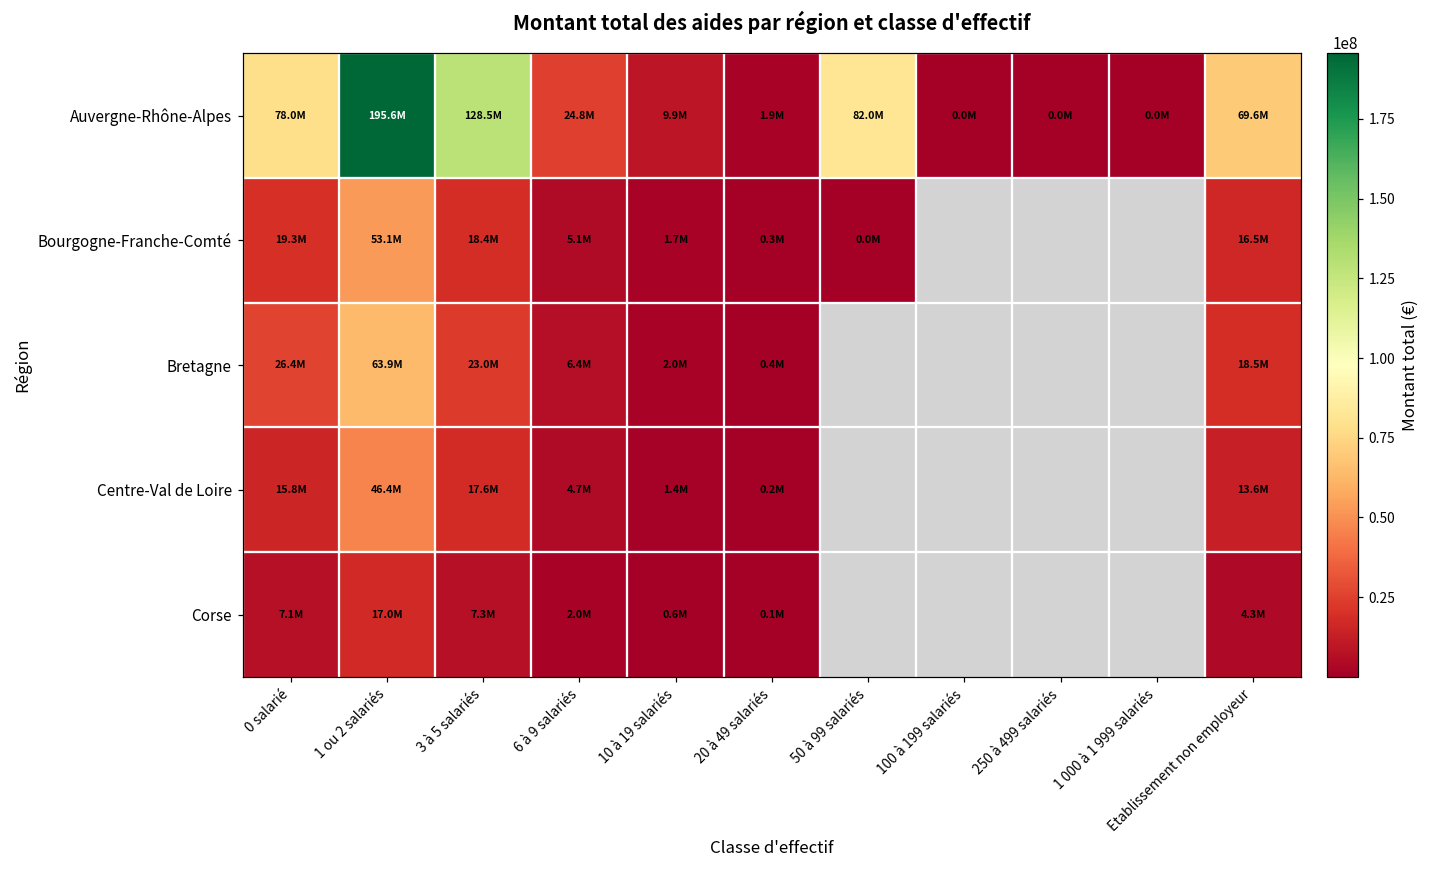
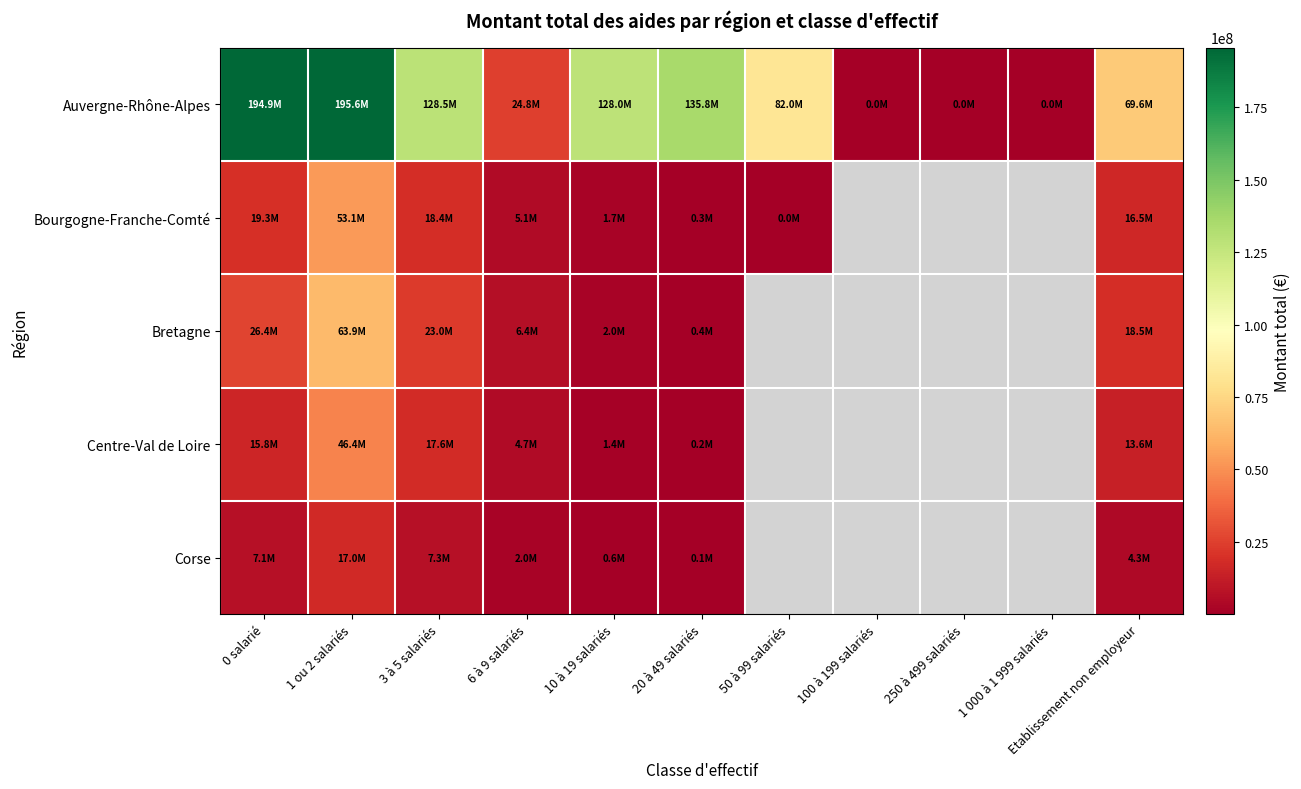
Auvergne-Rhône-Alpes, 0 salarié: 78.0M -> 194.9M
Auvergne-Rhône-Alpes, 10 à 19 salariés: 9.9M -> 128.0M
Auvergne-Rhône-Alpes, 20 à 49 salariés: 1.9M -> 135.8M
